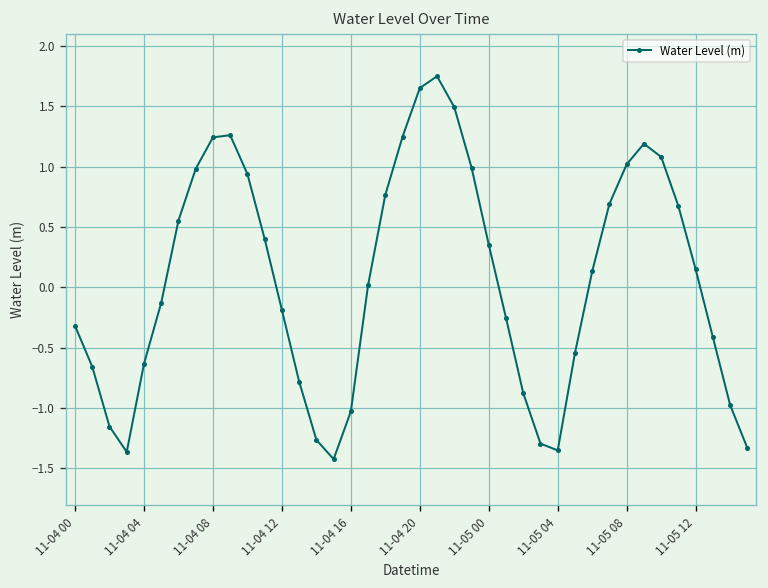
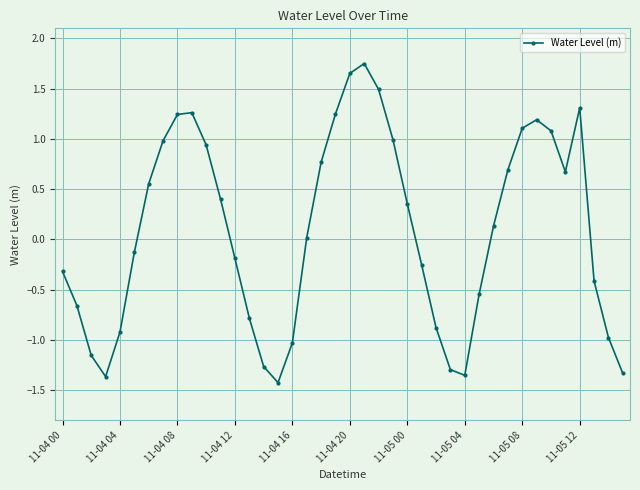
11-04 04: -0.63 -> -0.92
11-05 08: 1.02 -> 1.11
11-05 12: 0.15 -> 1.31
